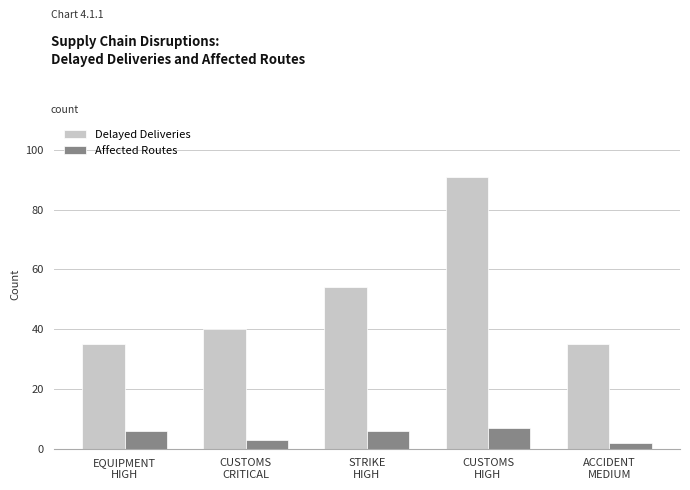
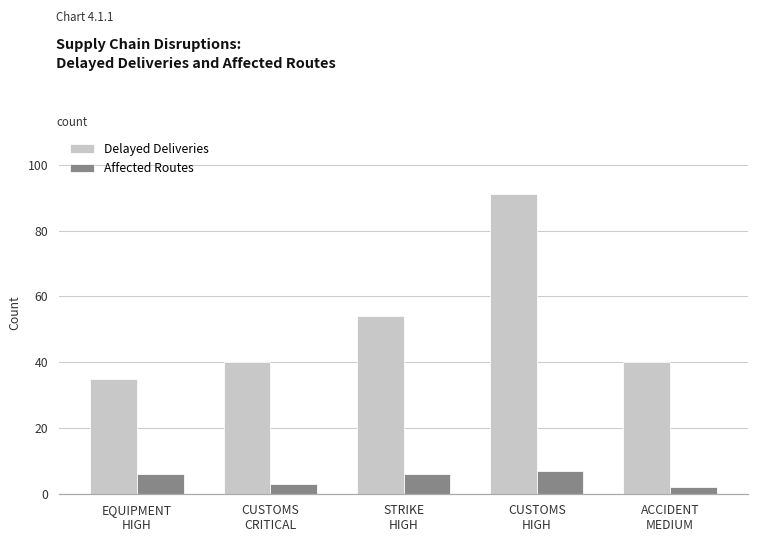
Delayed Deliveries, ACCIDENT MEDIUM: 35 -> 40
